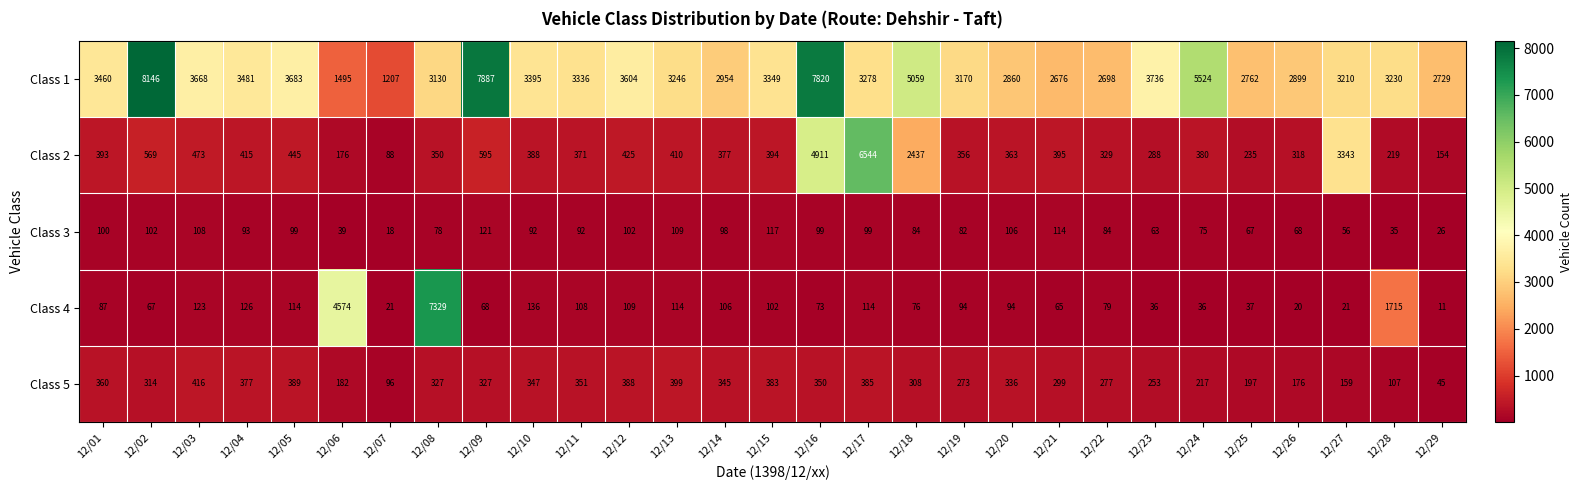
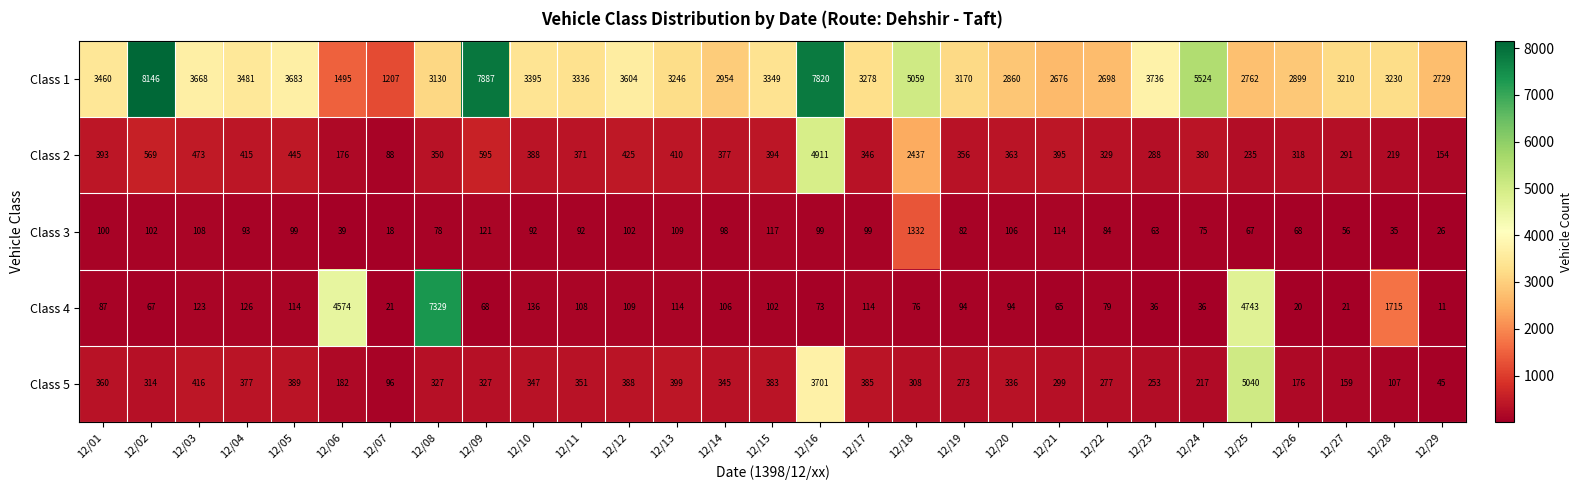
Class 2, 12/17: 6544 -> 346
Class 2, 12/27: 3343 -> 291
Class 3, 12/18: 84 -> 1332
Class 4, 12/25: 37 -> 4743
Class 5, 12/16: 350 -> 3701
Class 5, 12/25: 197 -> 5040
